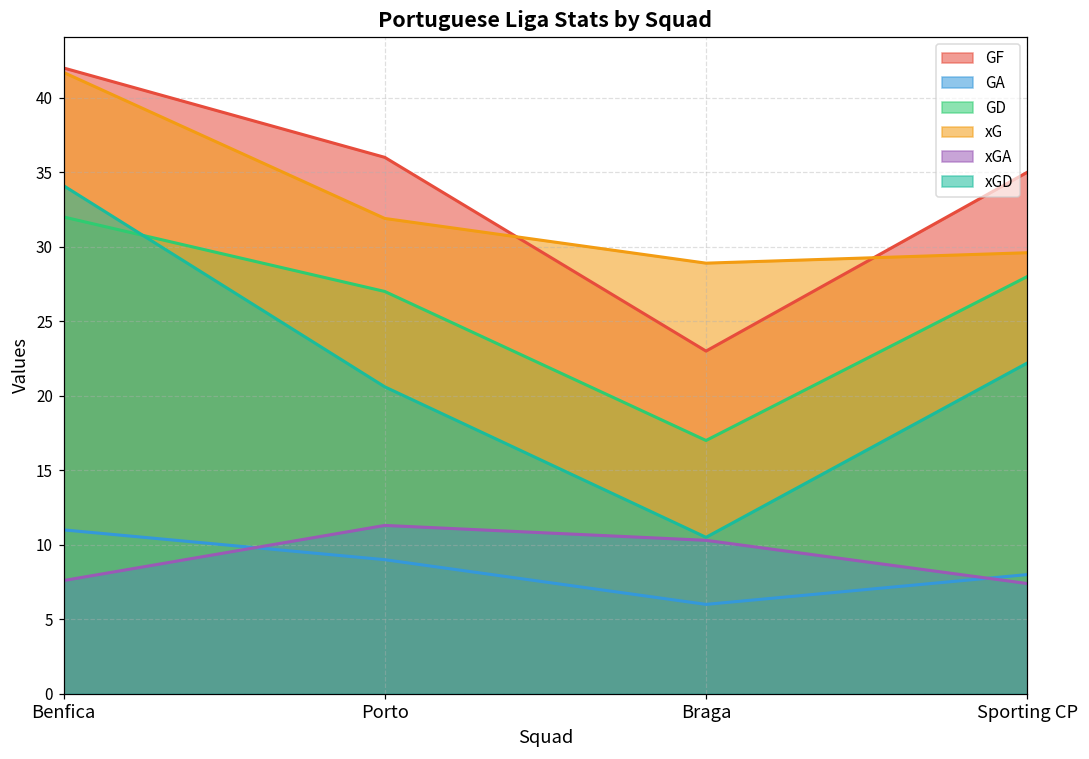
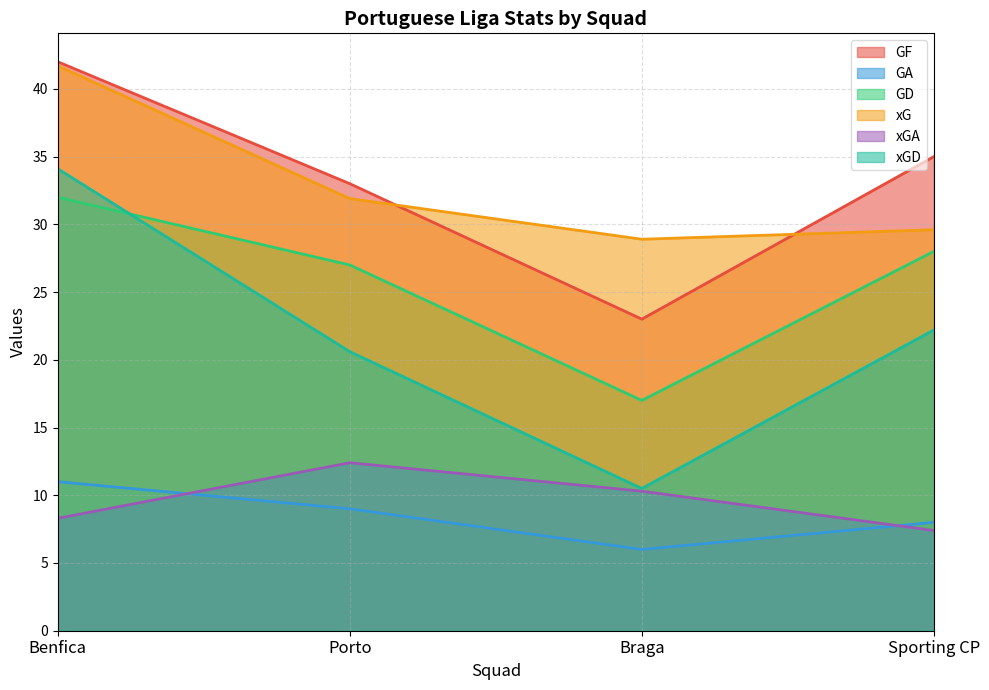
xGA, Benfica: 7.6 -> 8.3
GF, Porto: 36 -> 33
xGA, Porto: 11.3 -> 12.4
